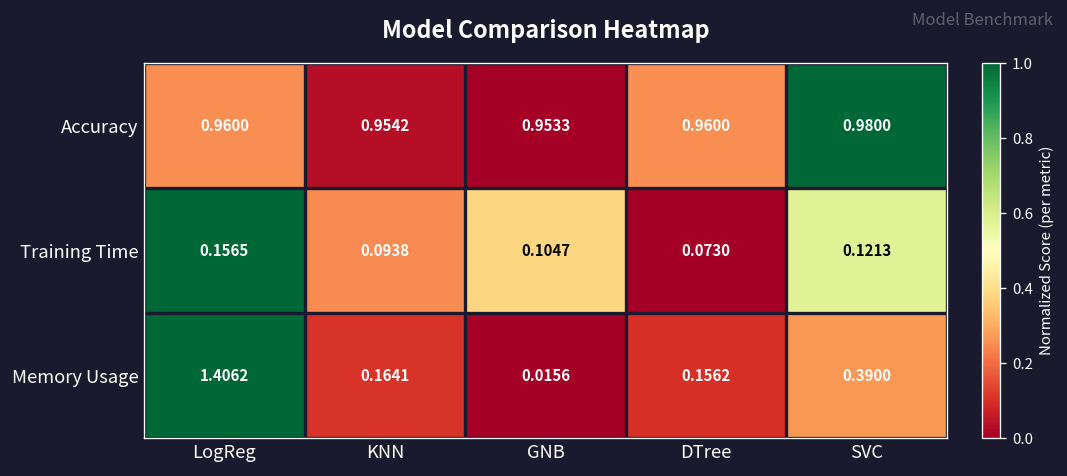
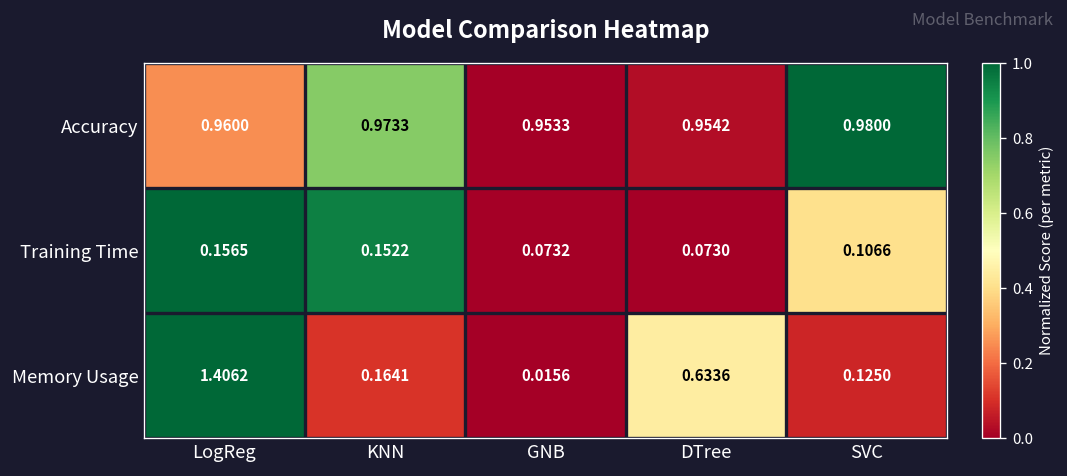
Accuracy, KNN: 0.9542 -> 0.9733
Accuracy, DTree: 0.9600 -> 0.9542
Training Time, KNN: 0.0938 -> 0.1522
Training Time, GNB: 0.1047 -> 0.0732
Training Time, SVC: 0.1213 -> 0.1066
Memory Usage, DTree: 0.1562 -> 0.6336
Memory Usage, SVC: 0.3900 -> 0.1250
